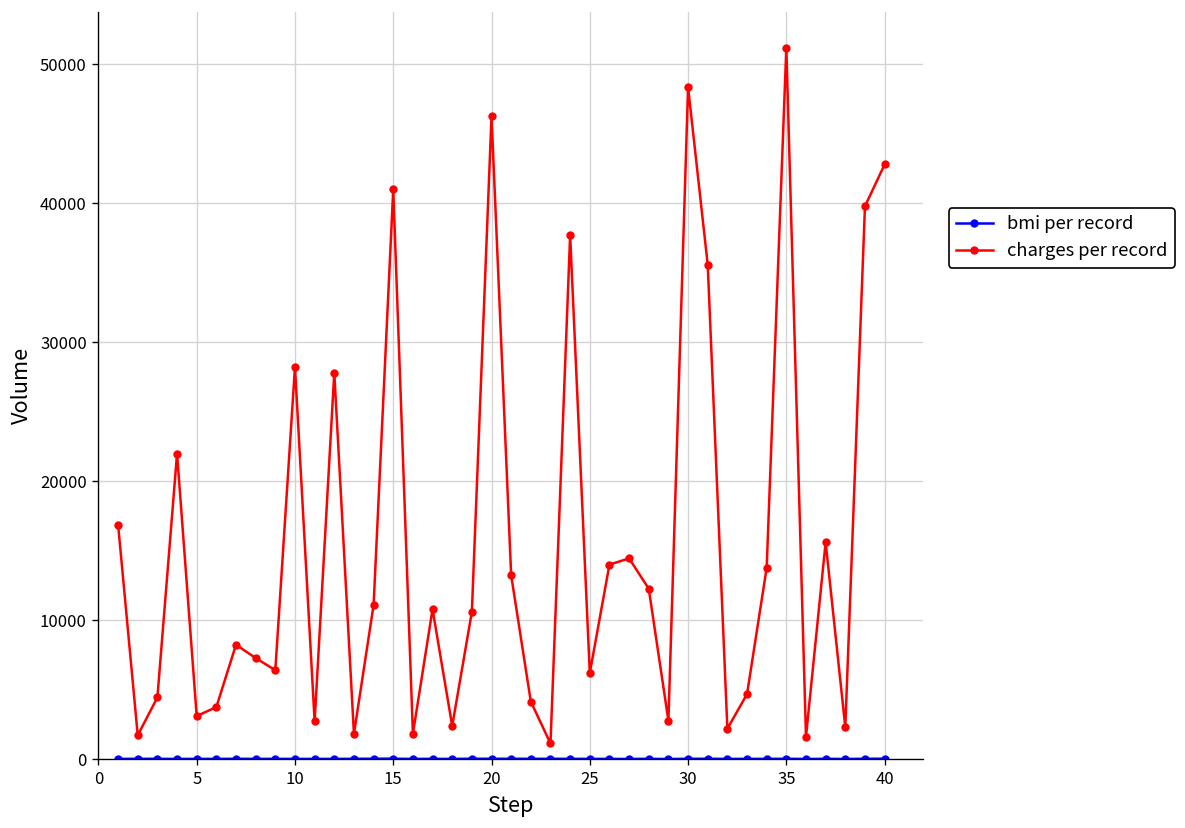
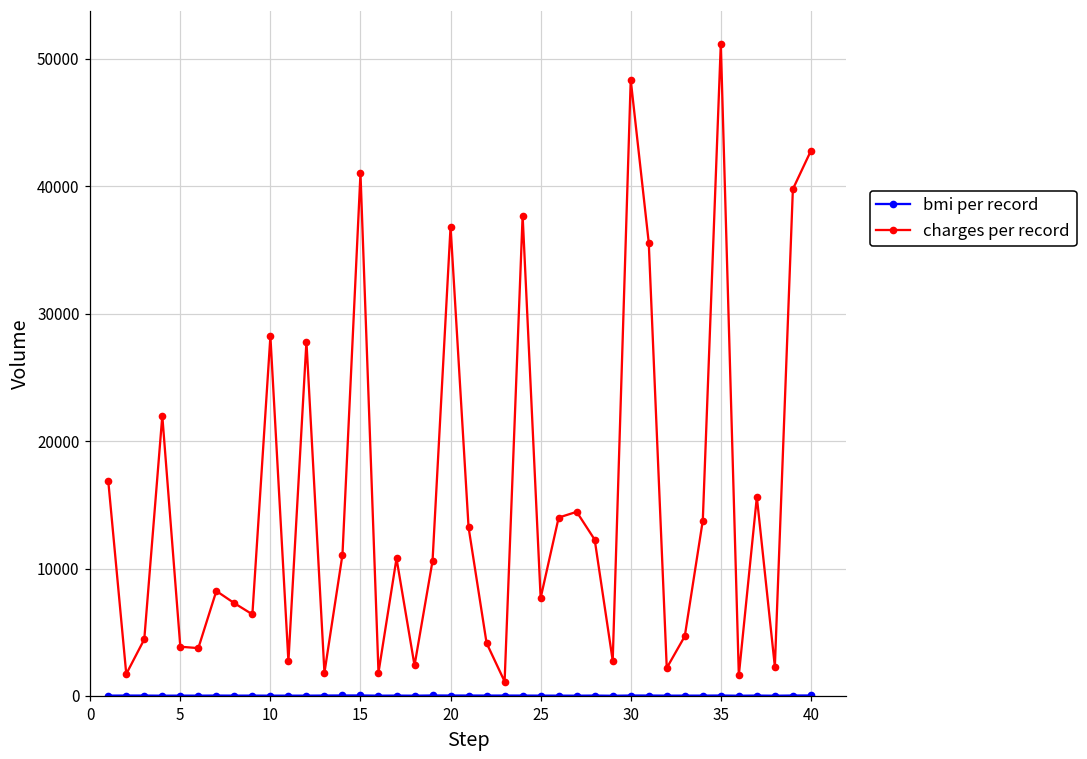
charges per record, 5: 3100 -> 3900
charges per record, 20: 46300 -> 36800
charges per record, 25: 6200 -> 7700
